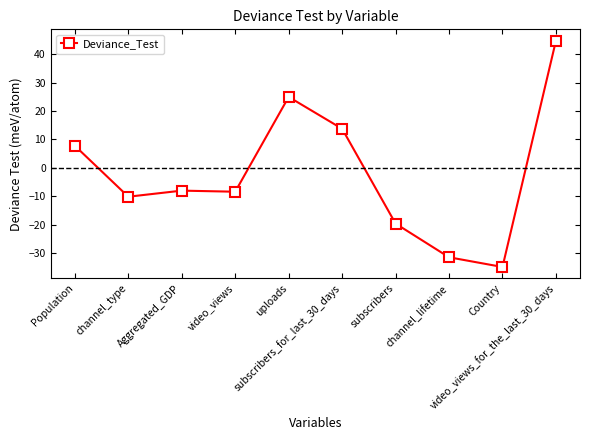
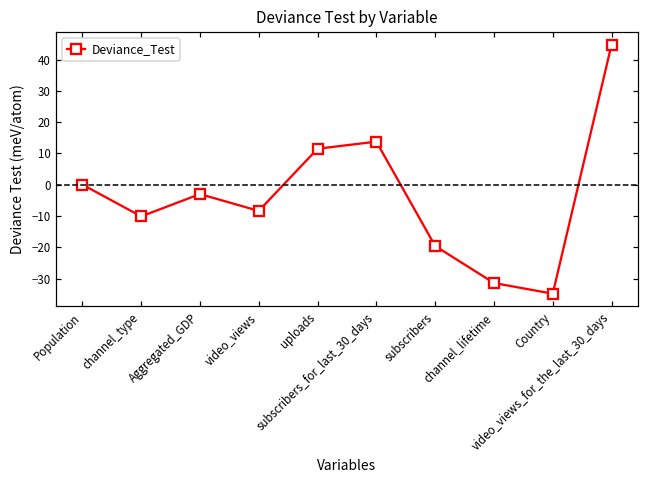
Population: 8 -> 0
Aggregated_GDP: -8 -> -3
uploads: 25 -> 11
